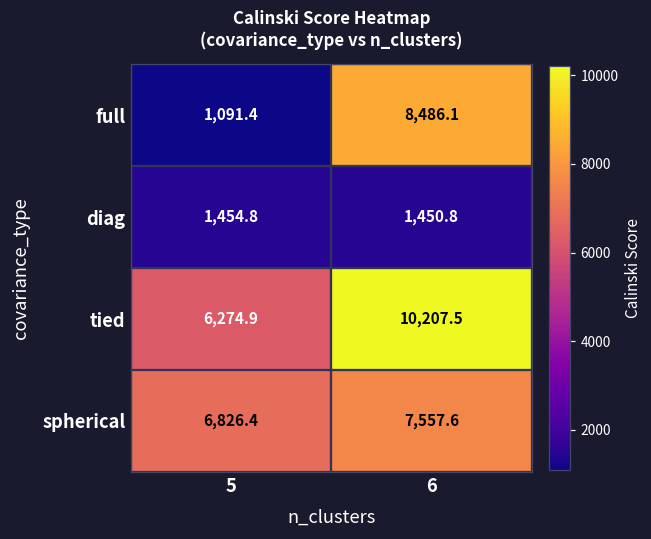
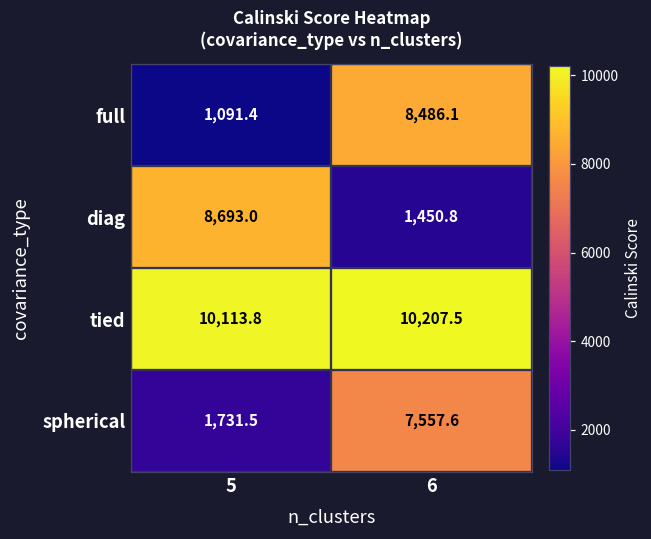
diag, 5: 1,454.8 -> 8,693.0
tied, 5: 6,274.9 -> 10,113.8
spherical, 5: 6,826.4 -> 1,731.5
